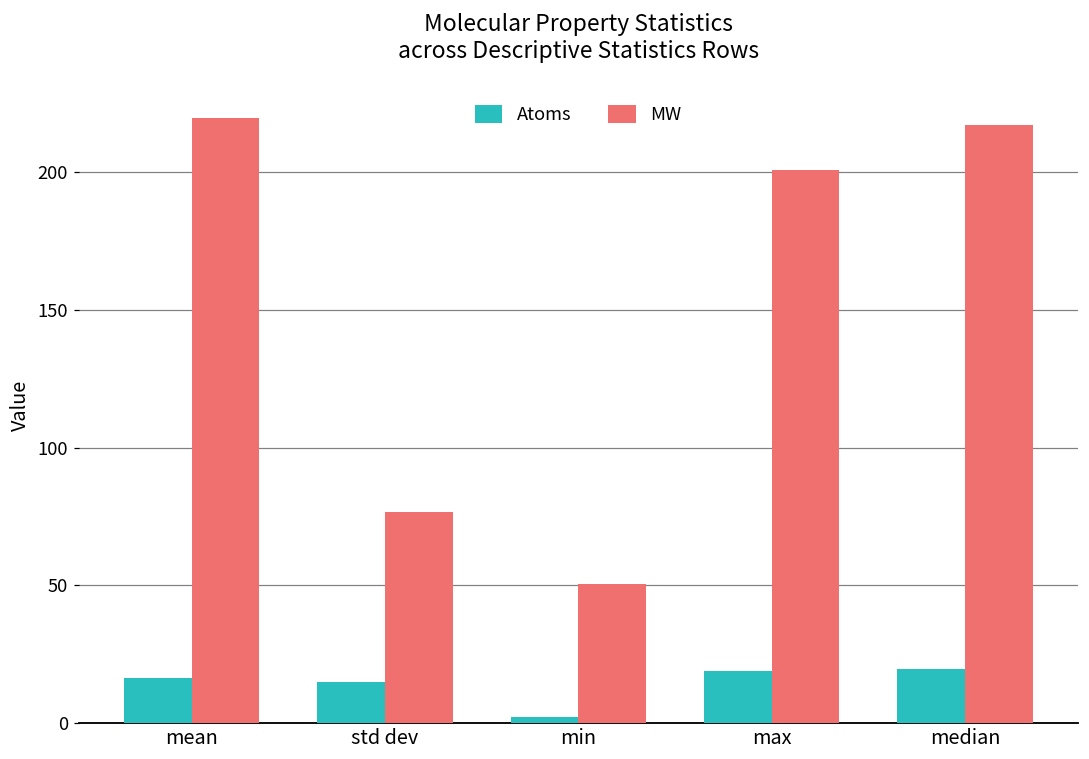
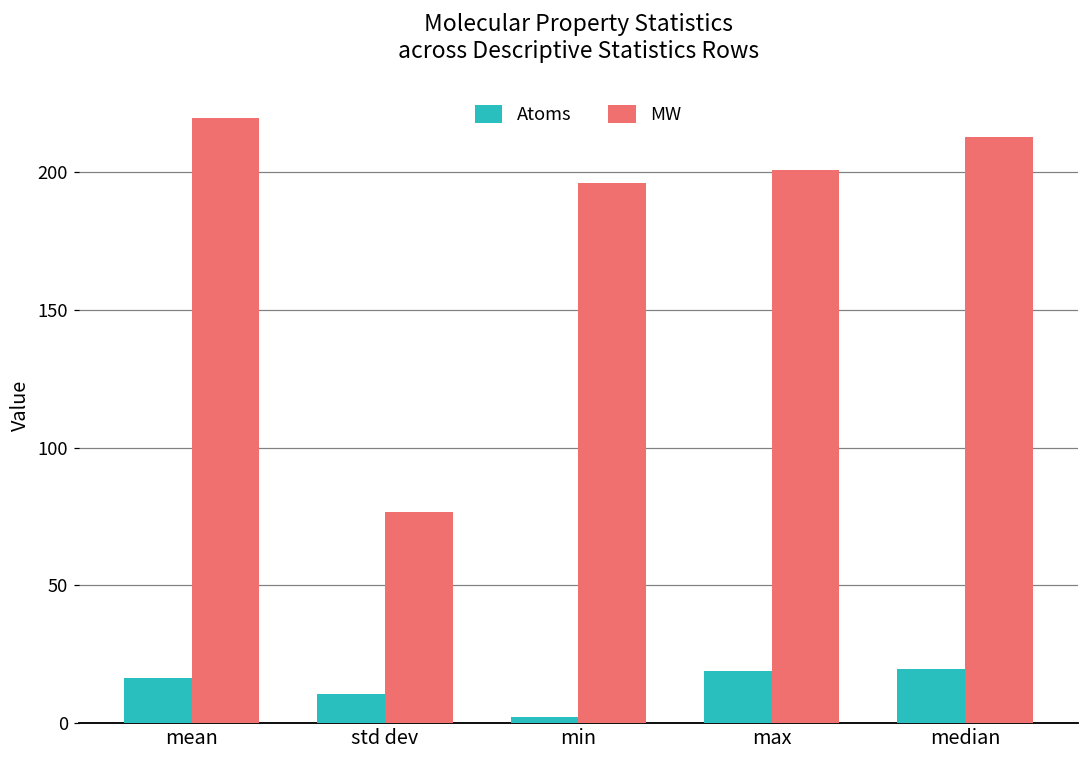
Atoms, std dev: 15 -> 11
MW, min: 50 -> 196
MW, median: 217 -> 213
